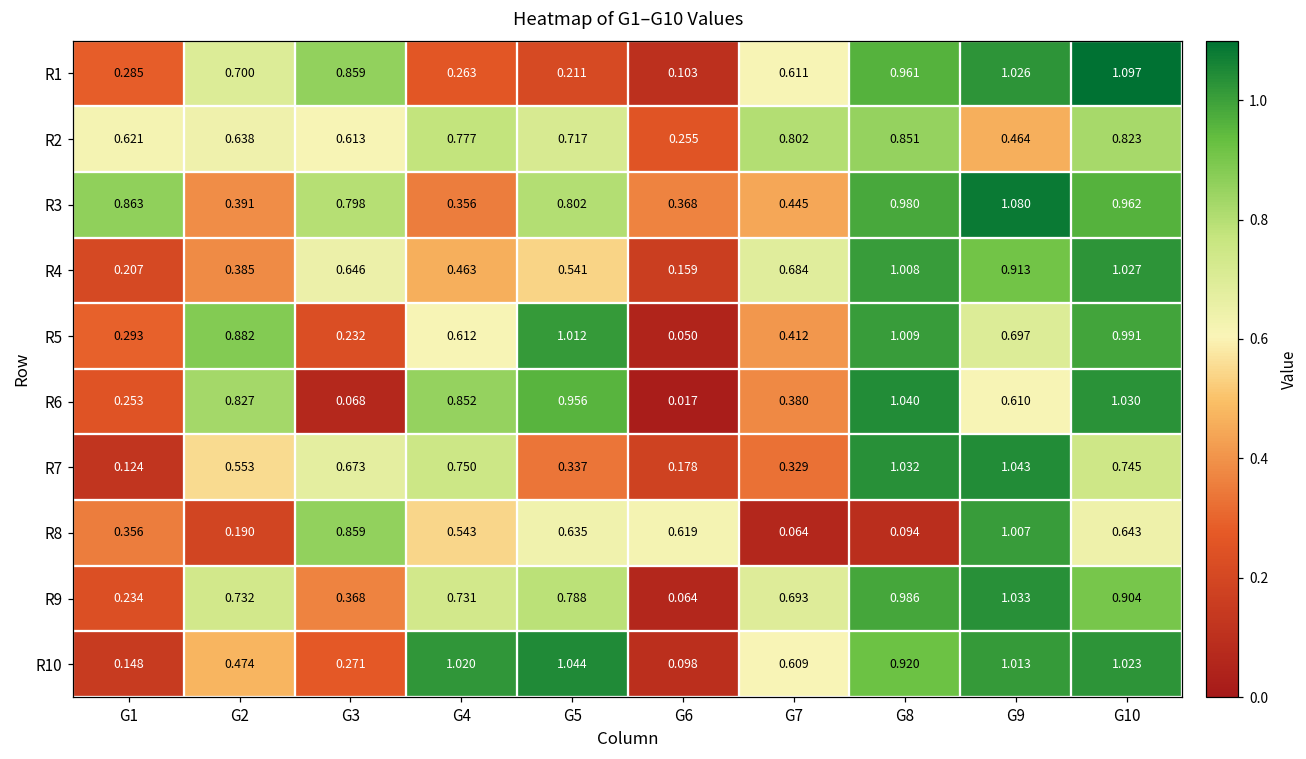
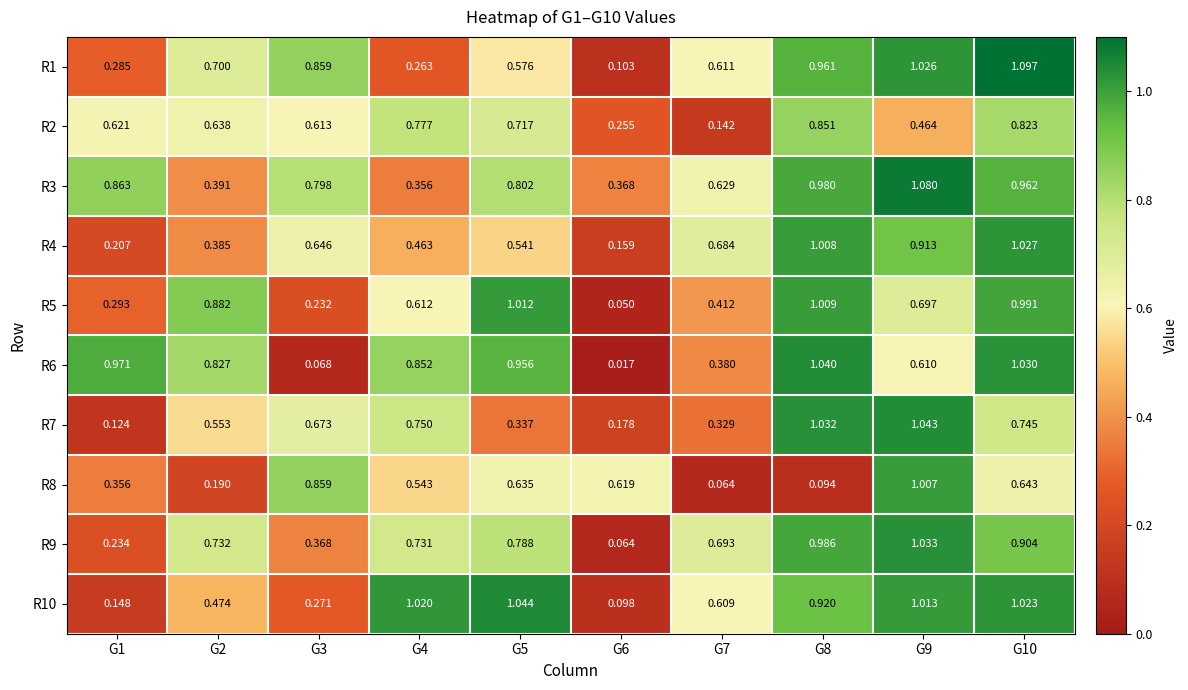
R1, G5: 0.211 -> 0.576
R2, G7: 0.802 -> 0.142
R3, G7: 0.445 -> 0.629
R6, G1: 0.253 -> 0.971
